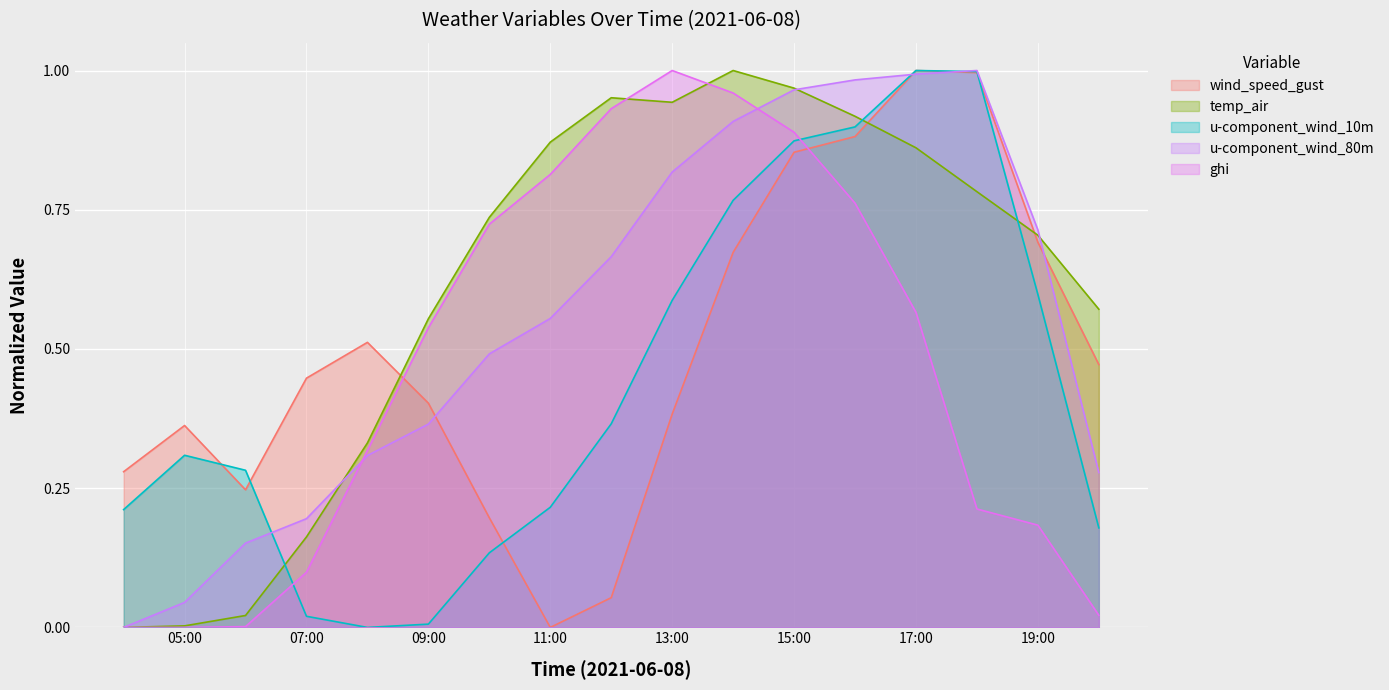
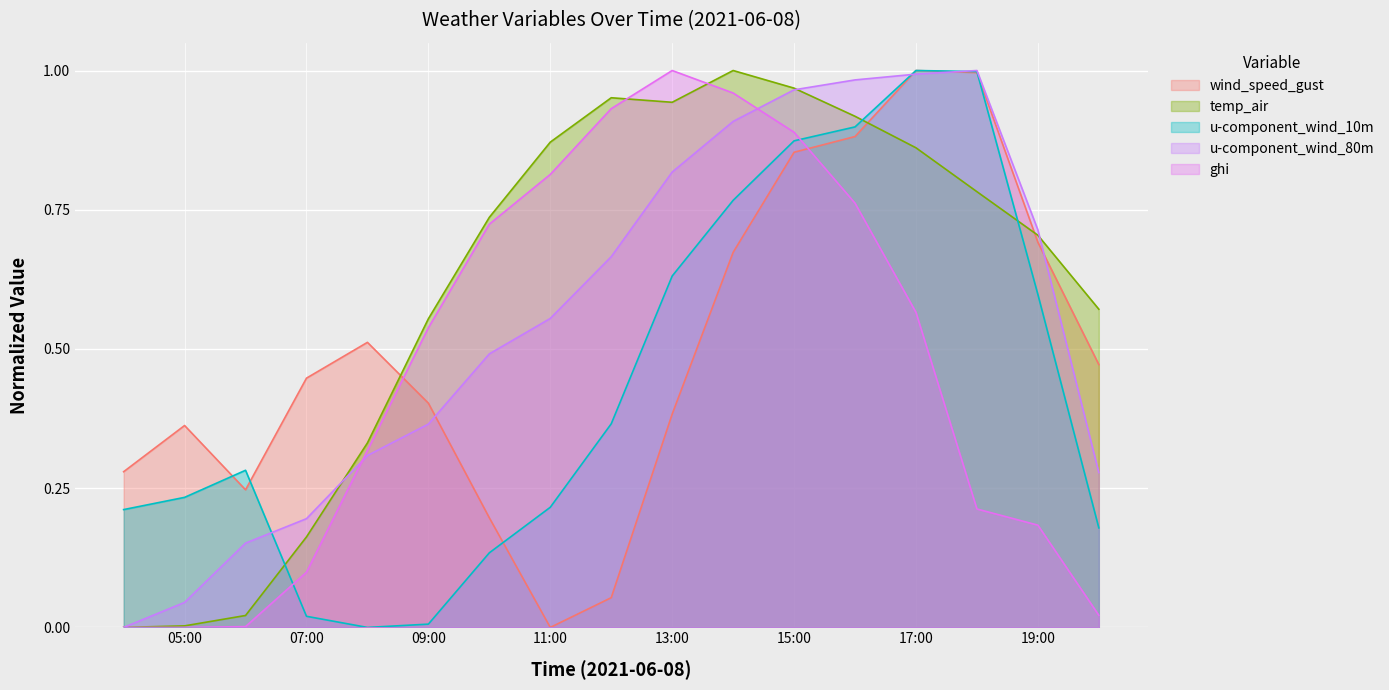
u-component_wind_10m, 05:00: 0.31 -> 0.23
u-component_wind_10m, 13:00: 0.59 -> 0.63
